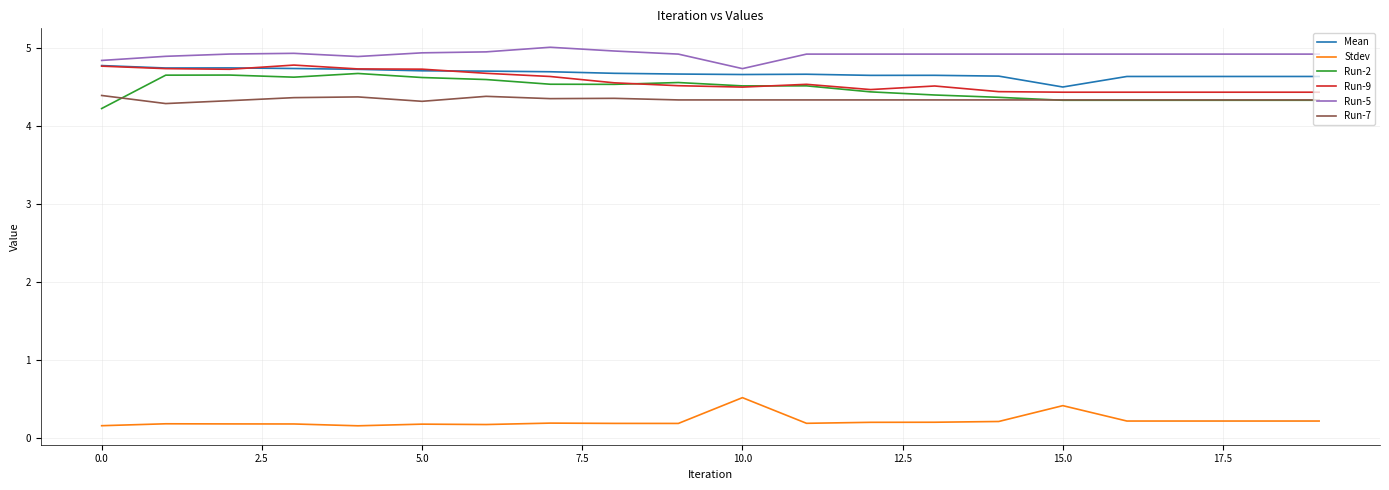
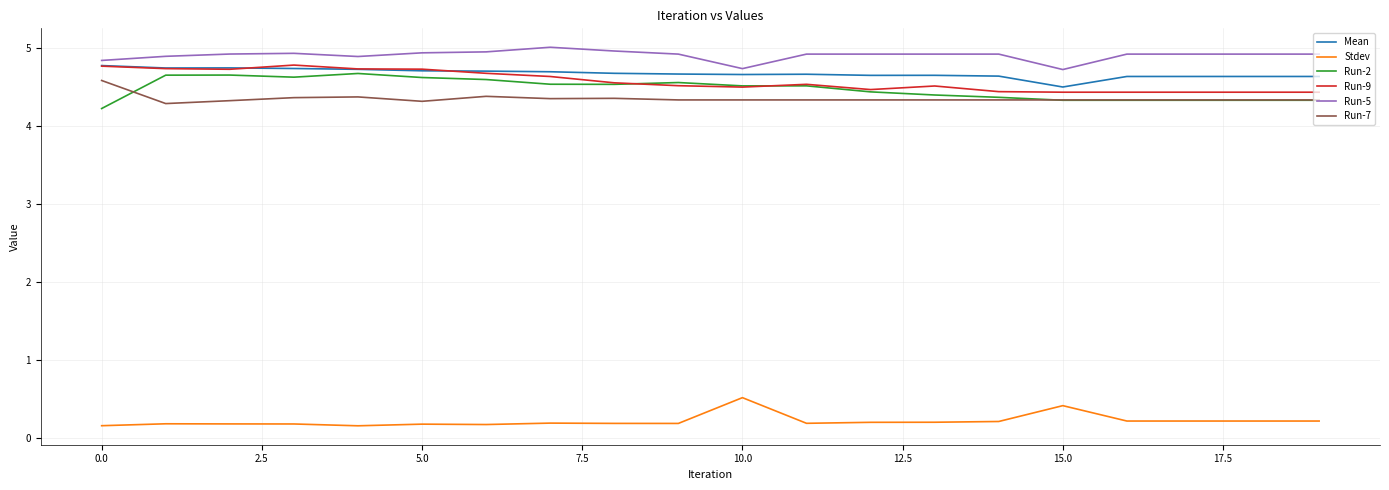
Run-7, 0.0: 4.4 -> 4.6
Run-5, 15.0: 4.9 -> 4.7
